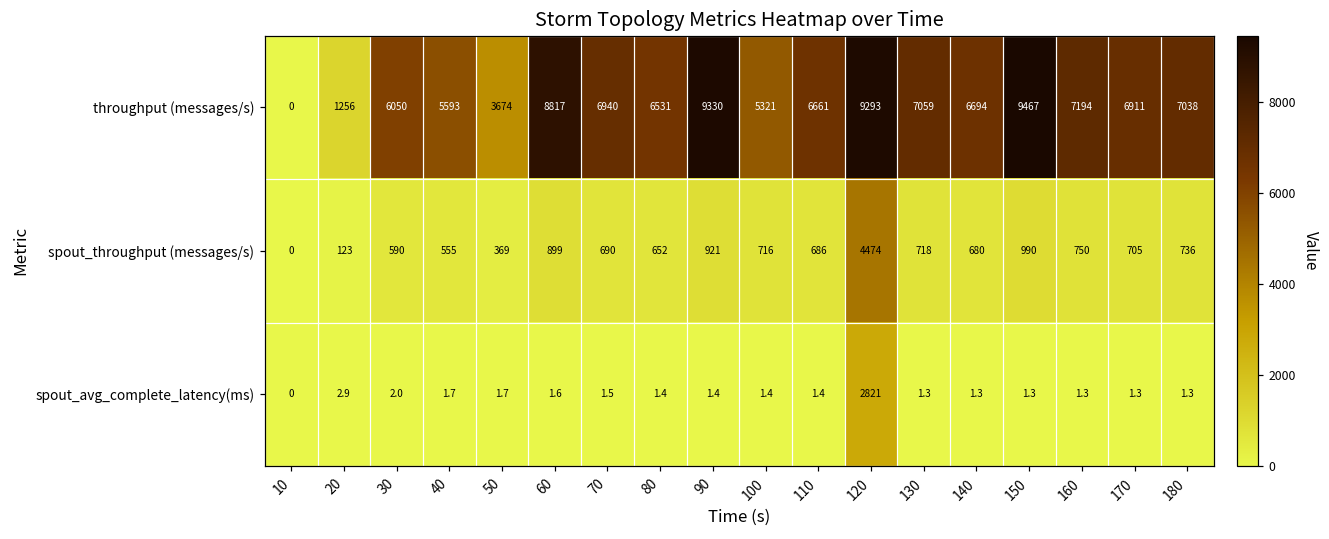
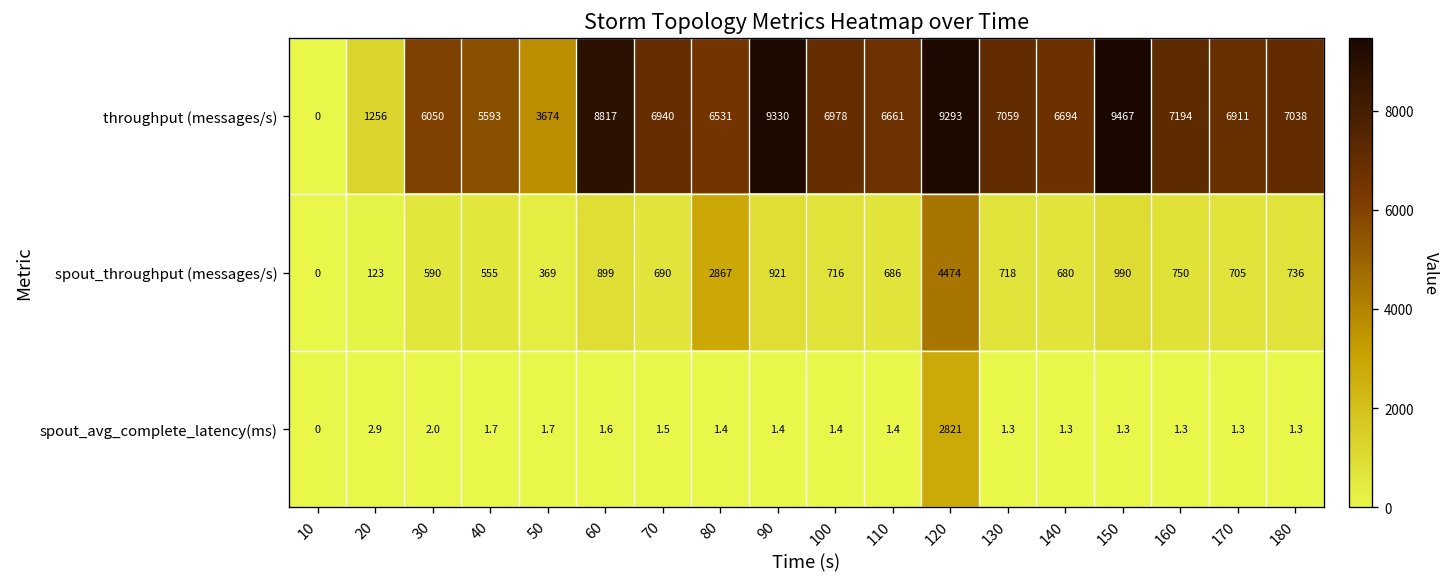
throughput (messages/s), 100: 5321 -> 6978
spout_throughput (messages/s), 80: 652 -> 2867
